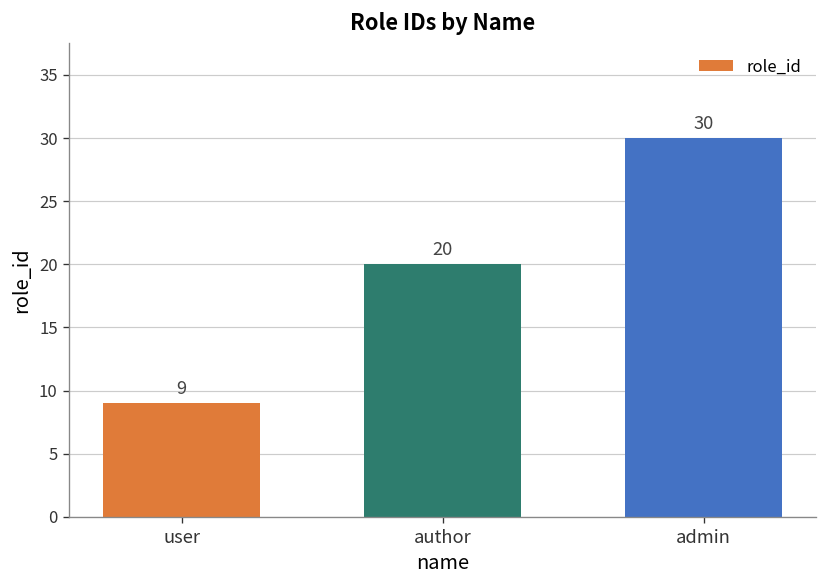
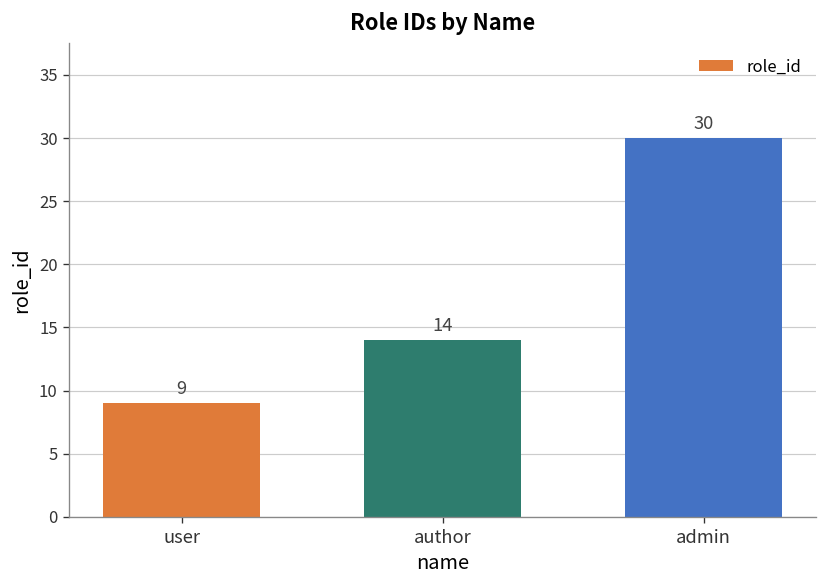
author: 20 -> 14
